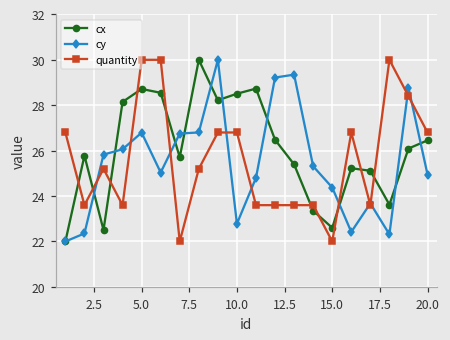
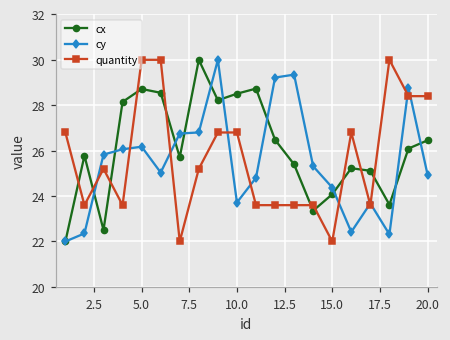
cy, 5.0: 26.8 -> 26.2
cy, 10.0: 22.8 -> 23.7
cx, 15.0: 22.6 -> 24.1
quantity, 20.0: 26.8 -> 28.4
